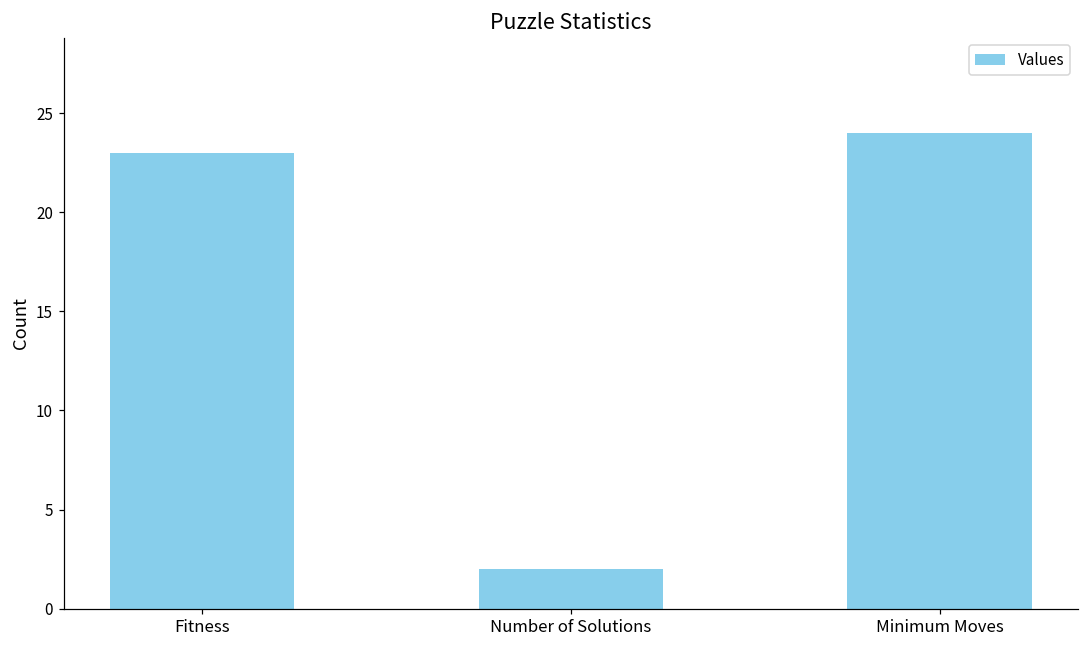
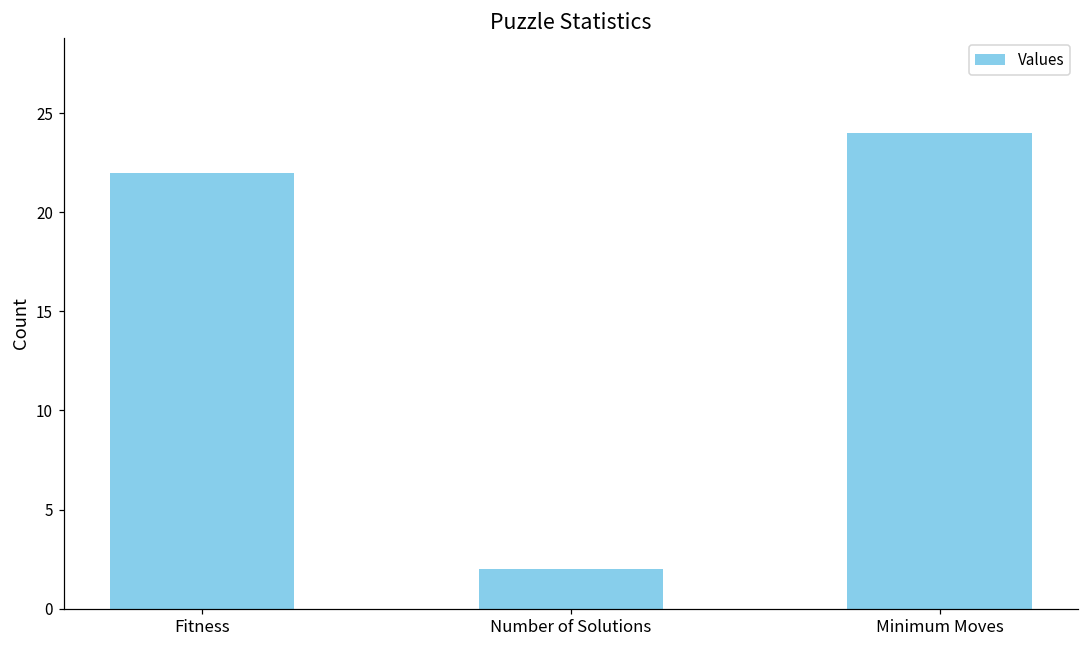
Fitness: 23 -> 22
